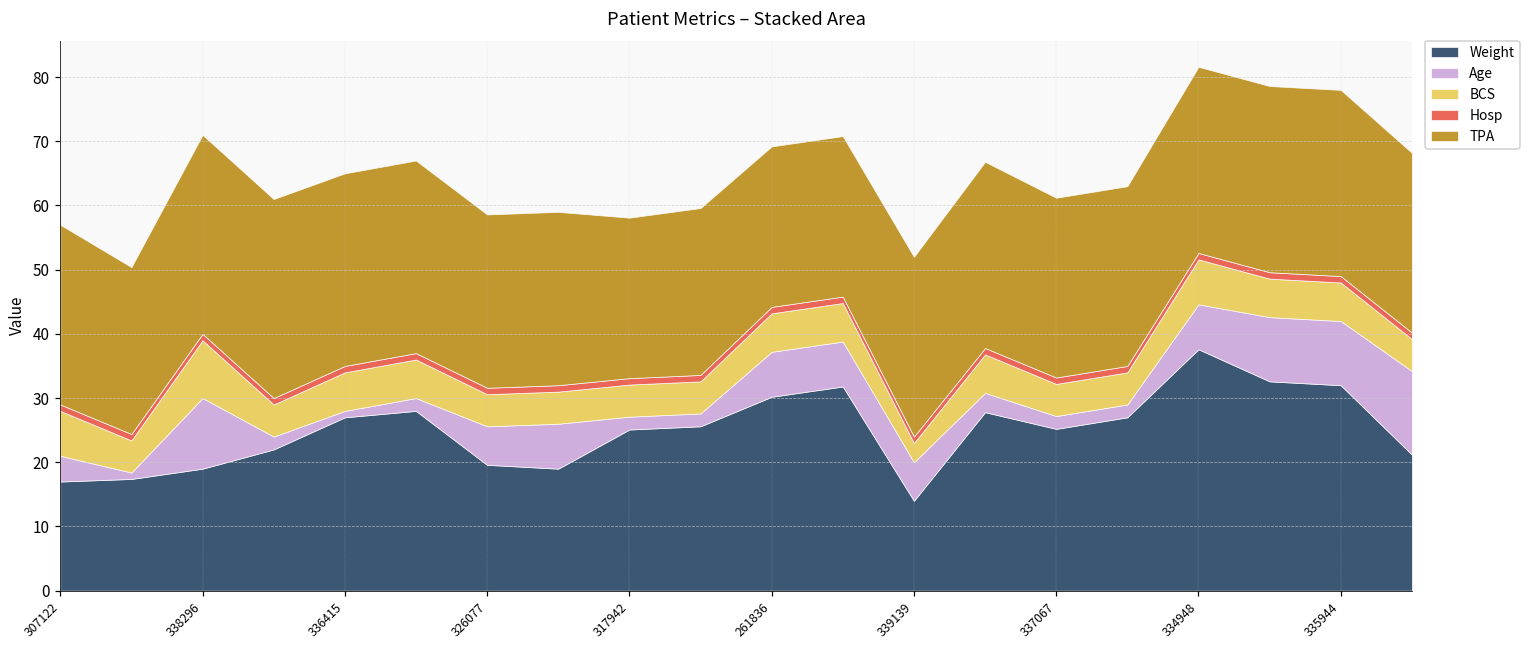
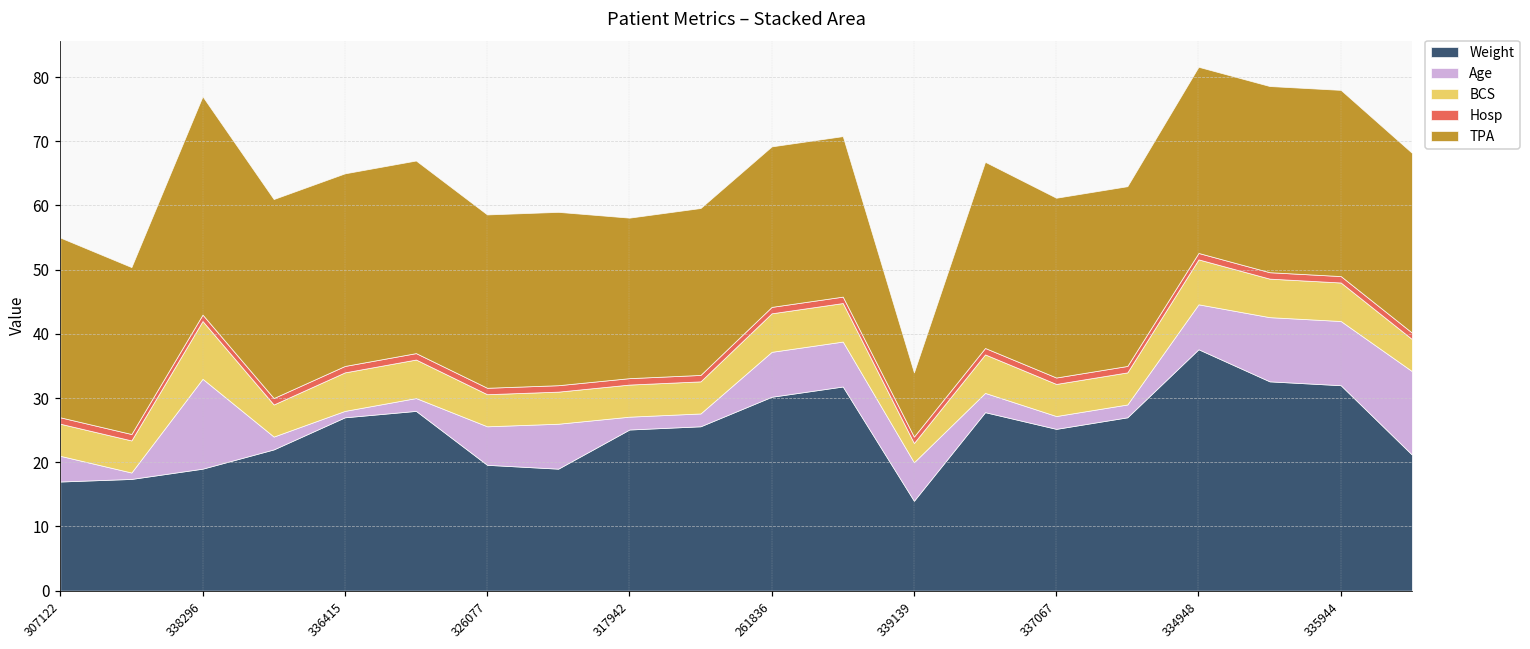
BCS, 307122: 7 -> 5
Age, 338296: 11 -> 14
TPA, 338296: 31 -> 34
TPA, 339139: 28 -> 10
